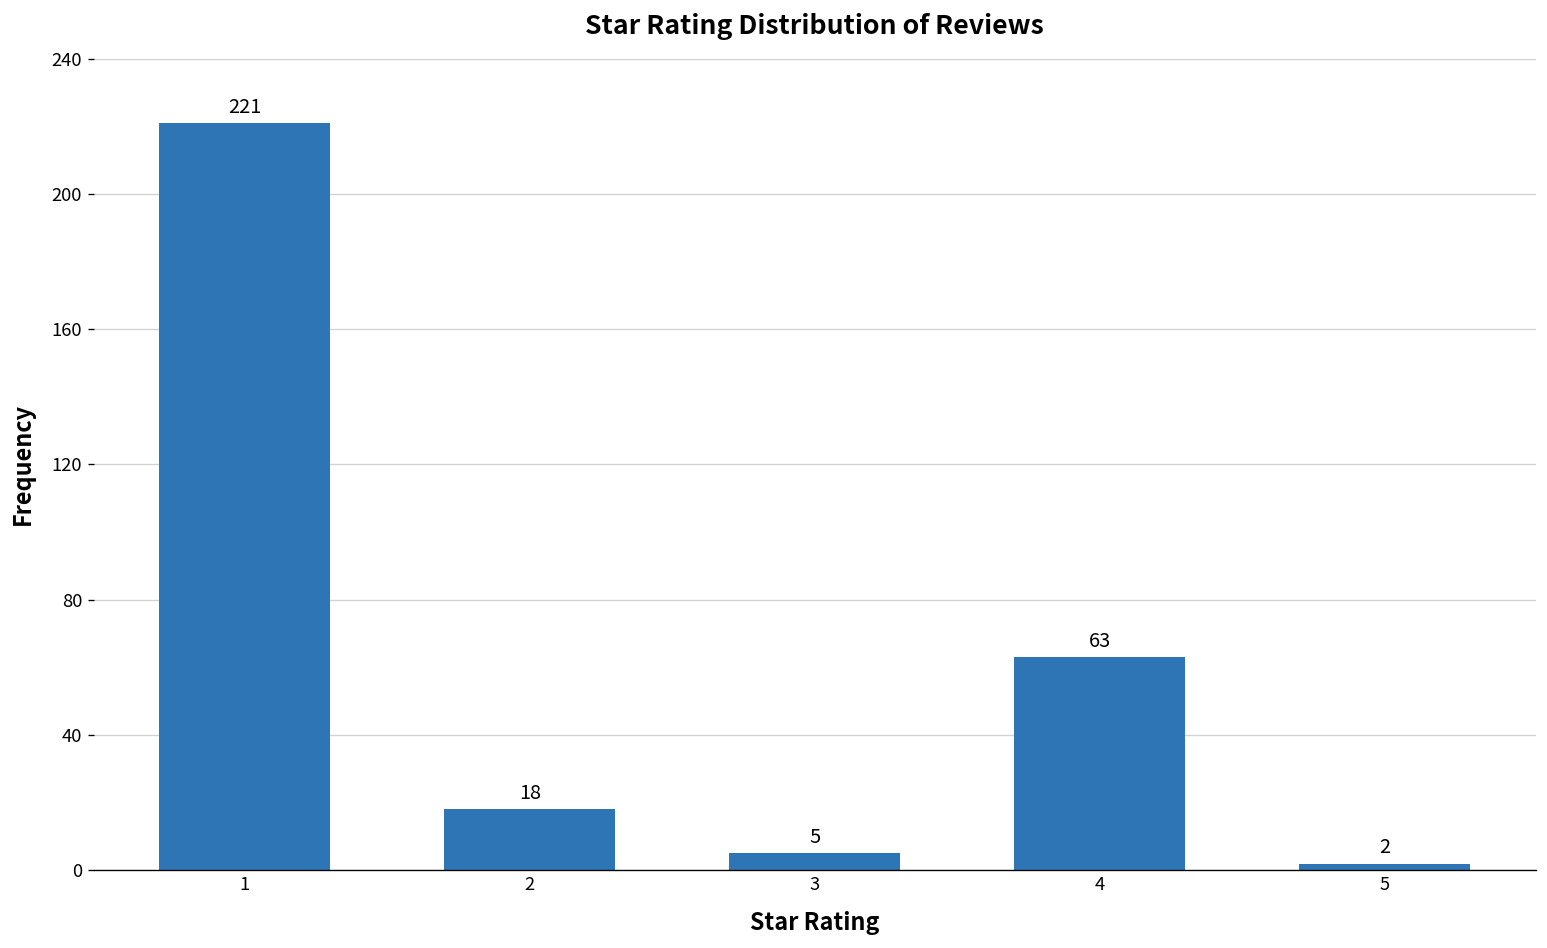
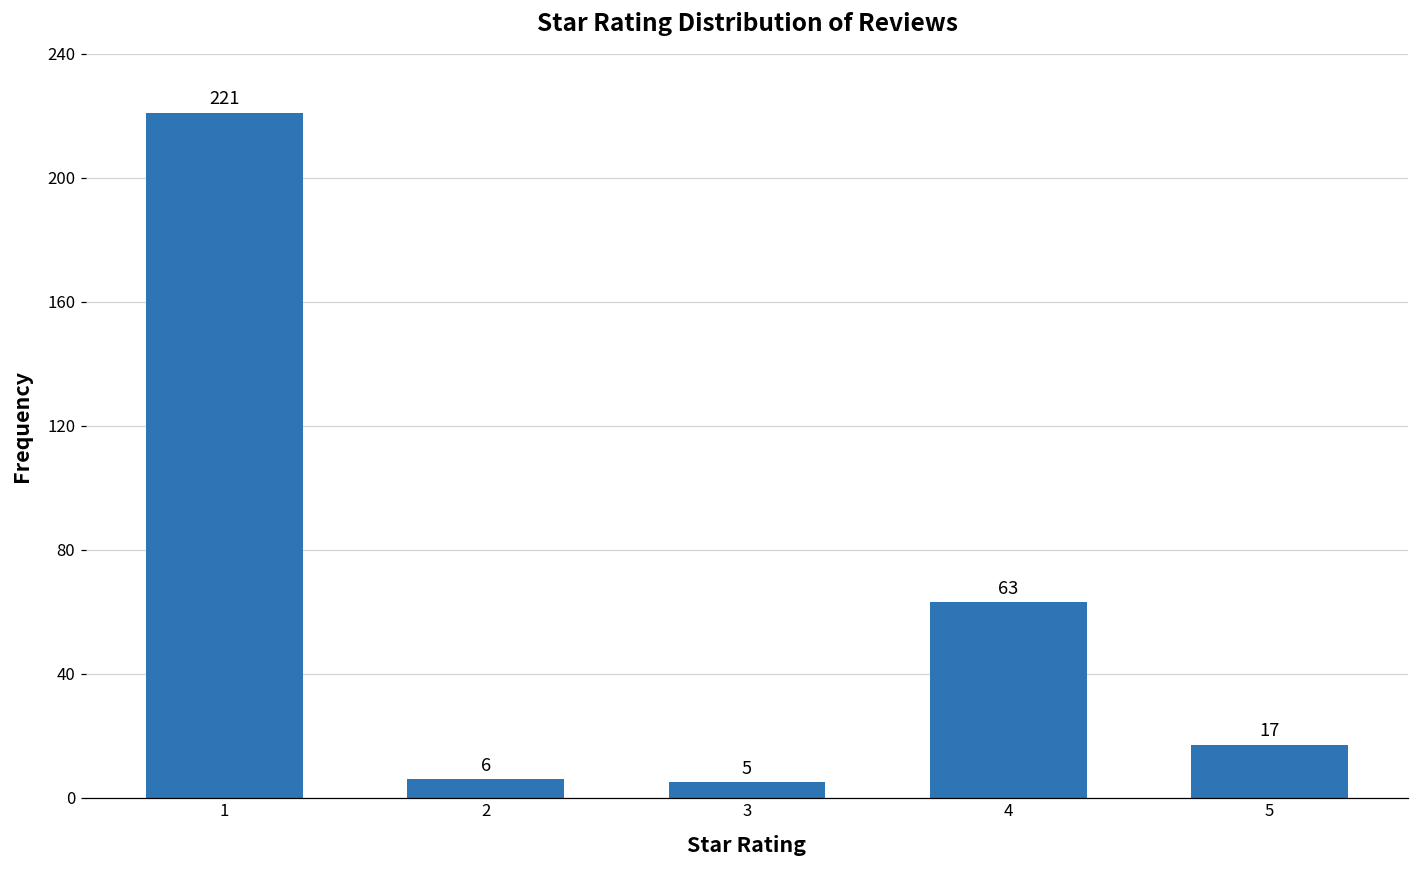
2: 18 -> 6
5: 2 -> 17
